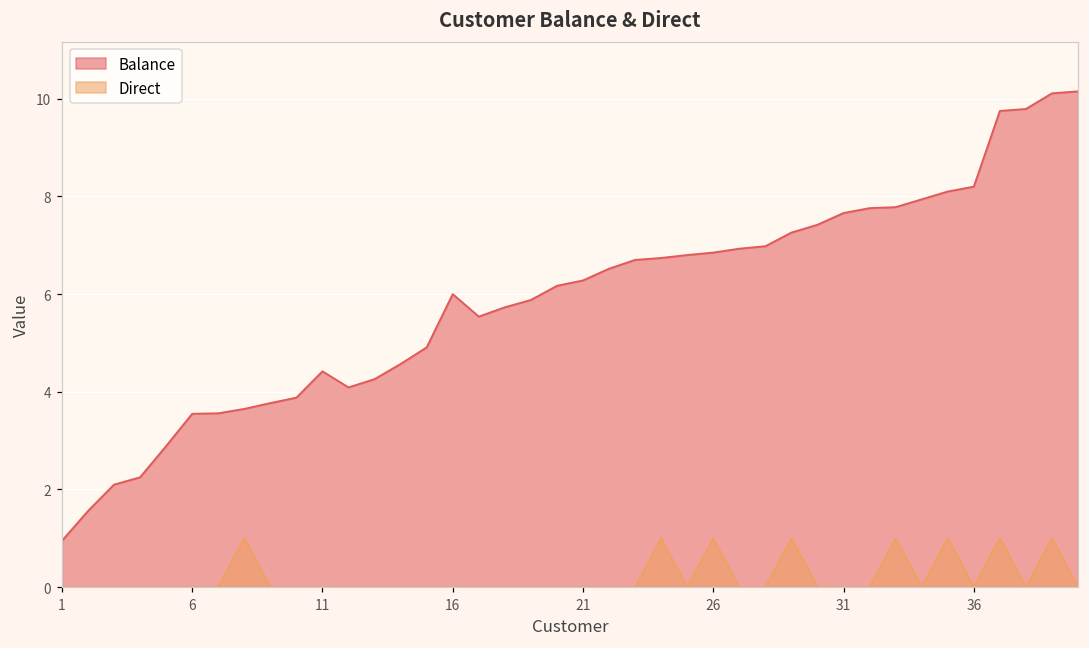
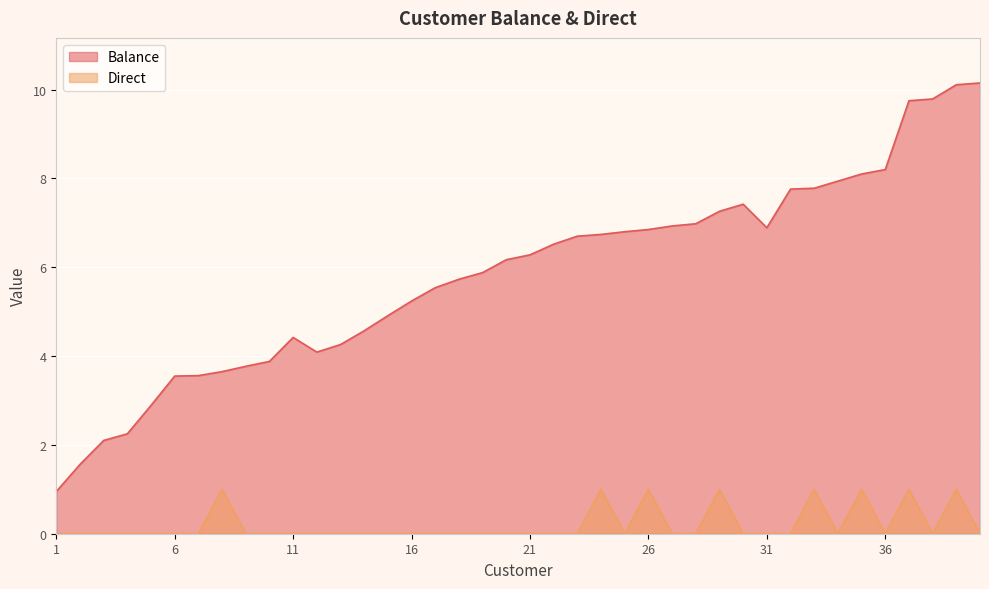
Balance, 16: 6.0 -> 5.2
Balance, 31: 7.7 -> 6.9
